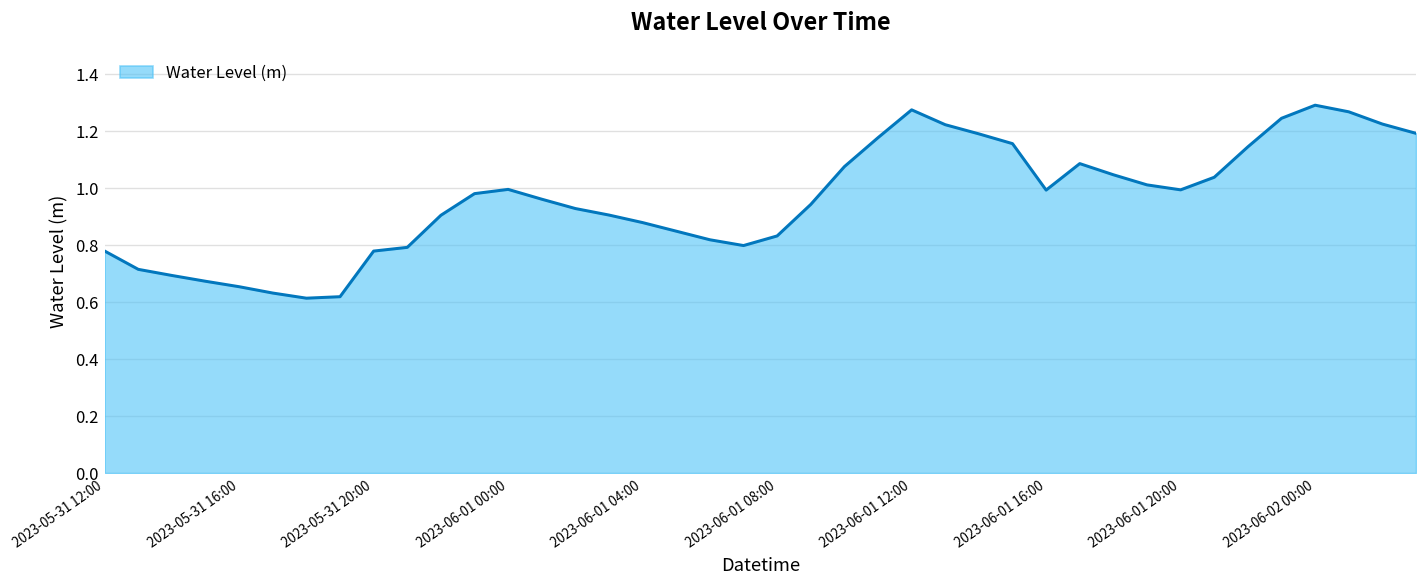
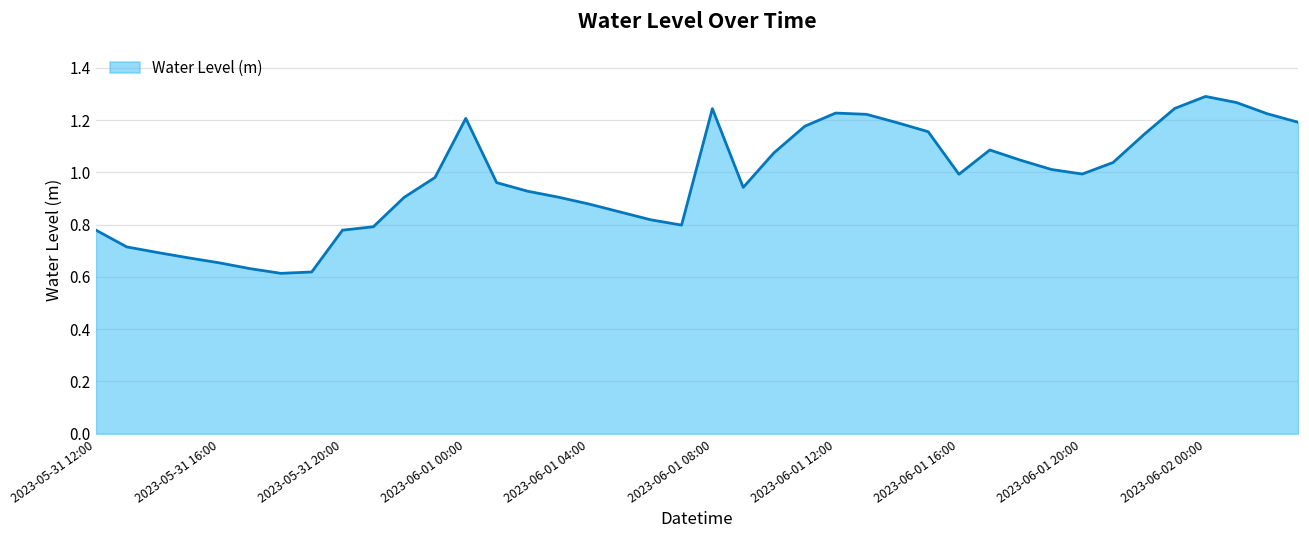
2023-06-01 00:00: 1.00 -> 1.21
2023-06-01 08:00: 0.83 -> 1.24
2023-06-01 12:00: 1.27 -> 1.23
